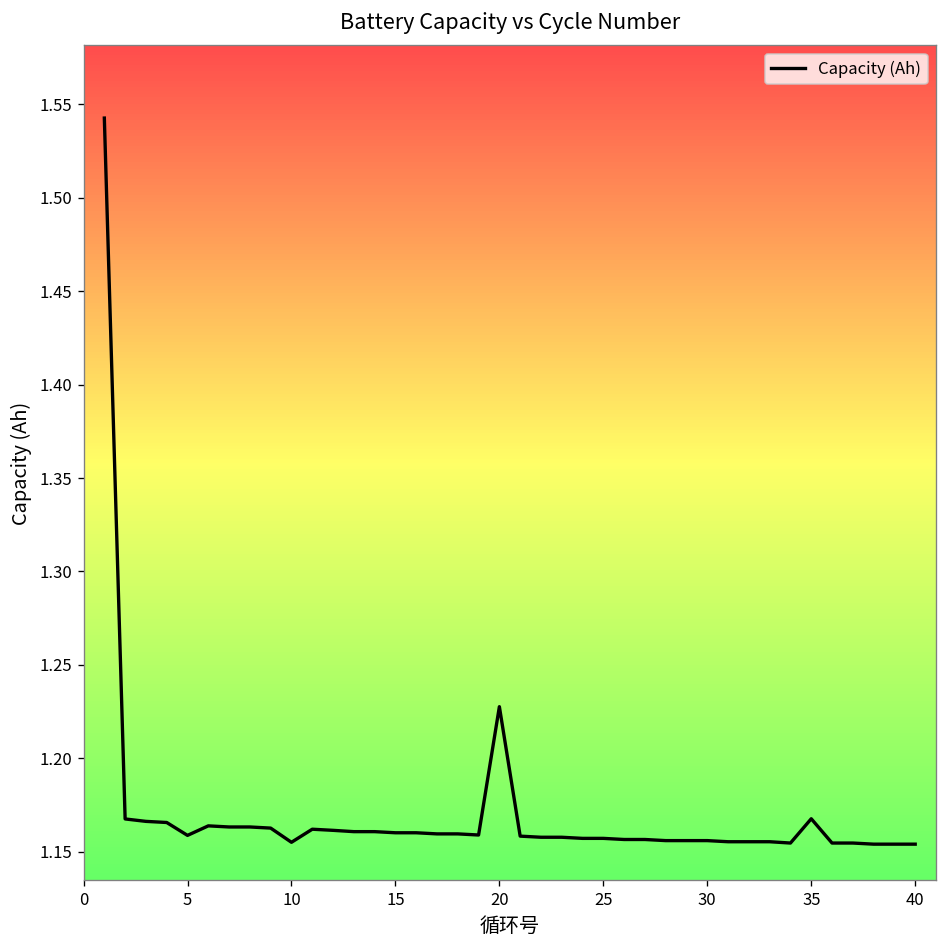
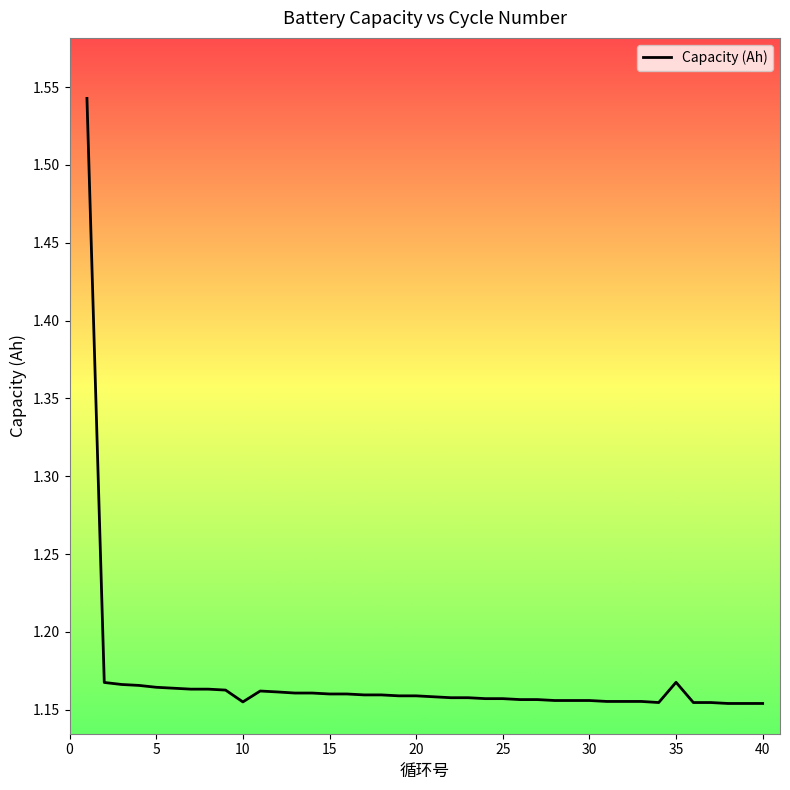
5: 1.159 -> 1.164
20: 1.228 -> 1.159
